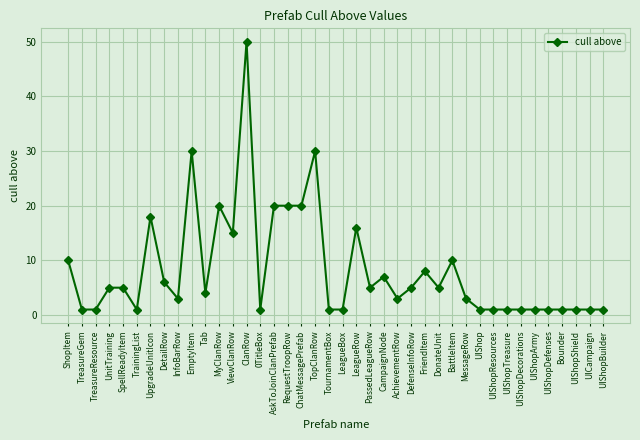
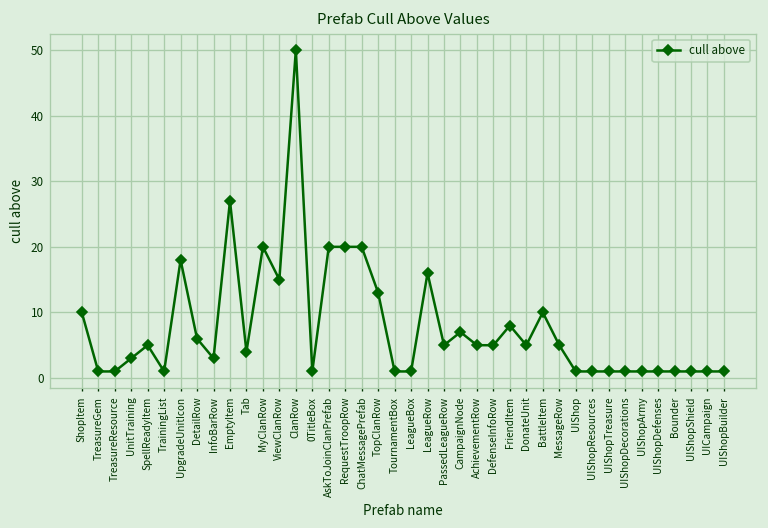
UnitTraining: 5 -> 3
EmptyItem: 30 -> 27
TopClanRow: 30 -> 13
AchievementRow: 3 -> 5
MessageRow: 3 -> 5
